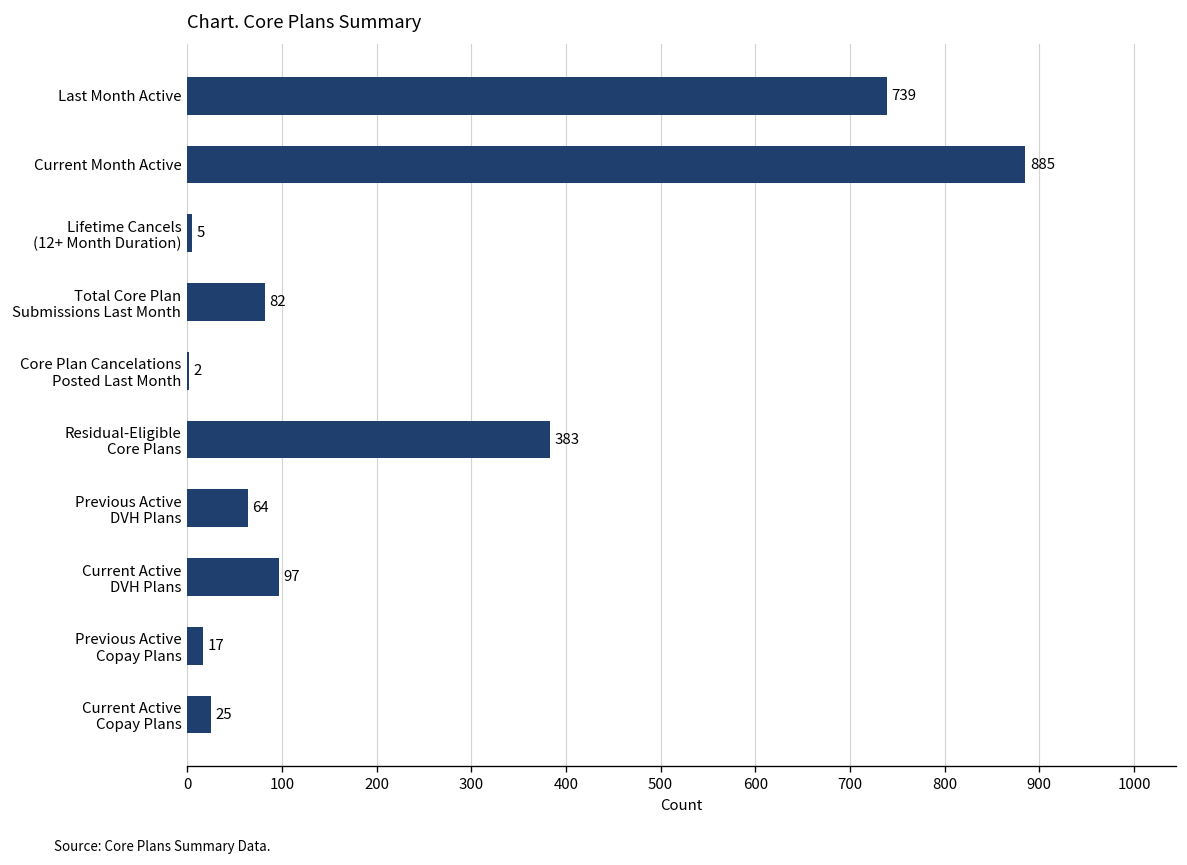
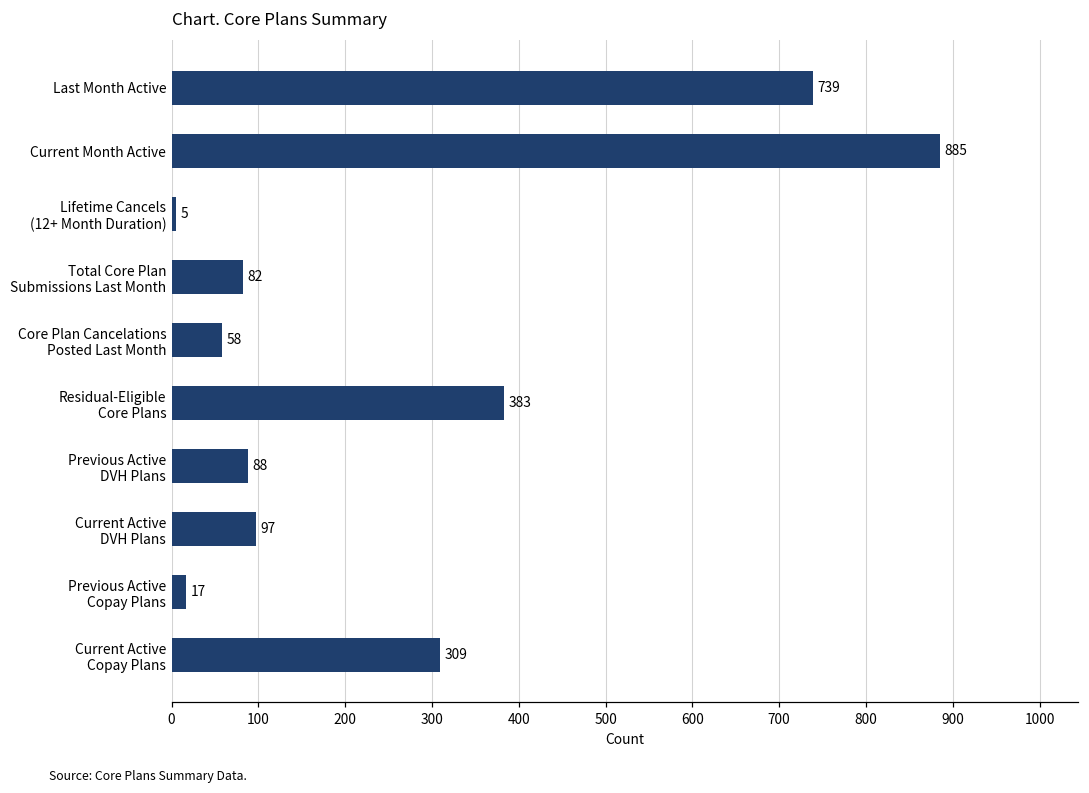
Core Plan Cancelations Posted Last Month: 2 -> 58
Previous Active DVH Plans: 64 -> 88
Current Active Copay Plans: 25 -> 309
